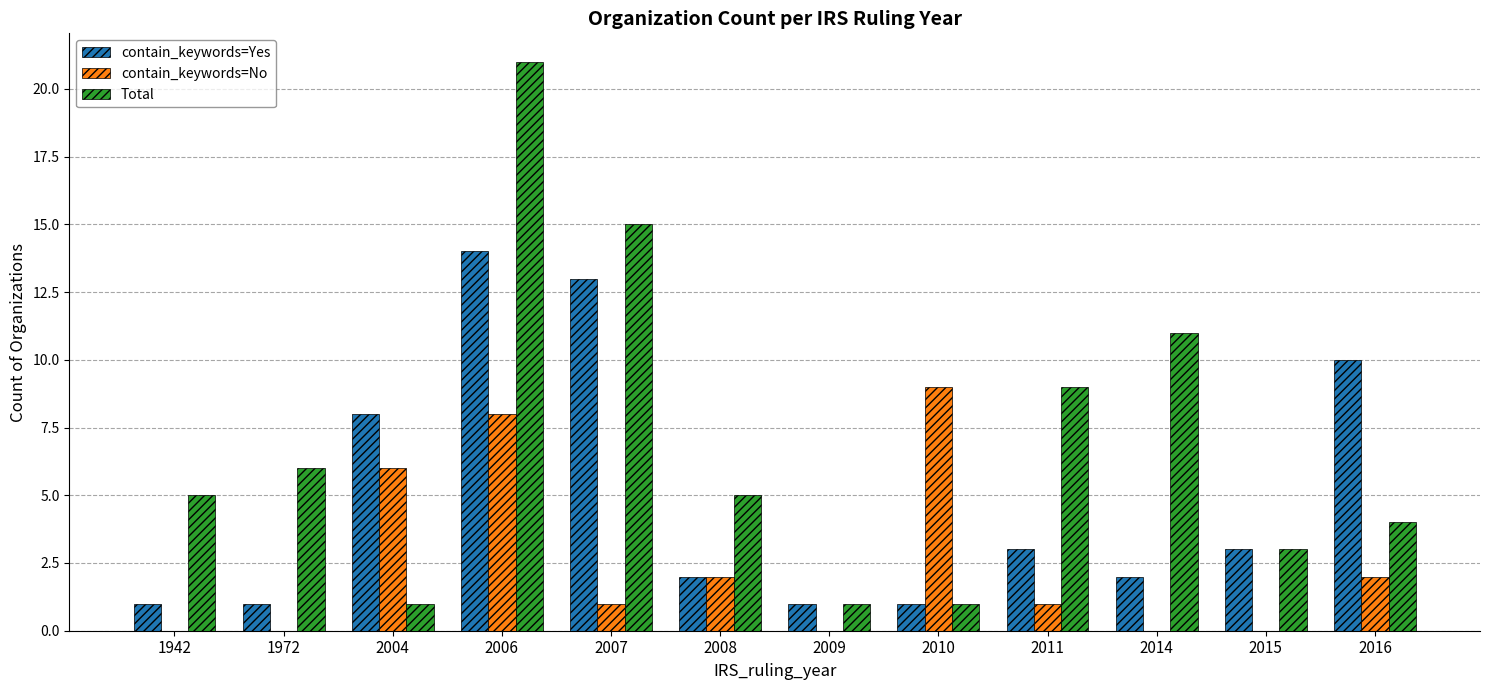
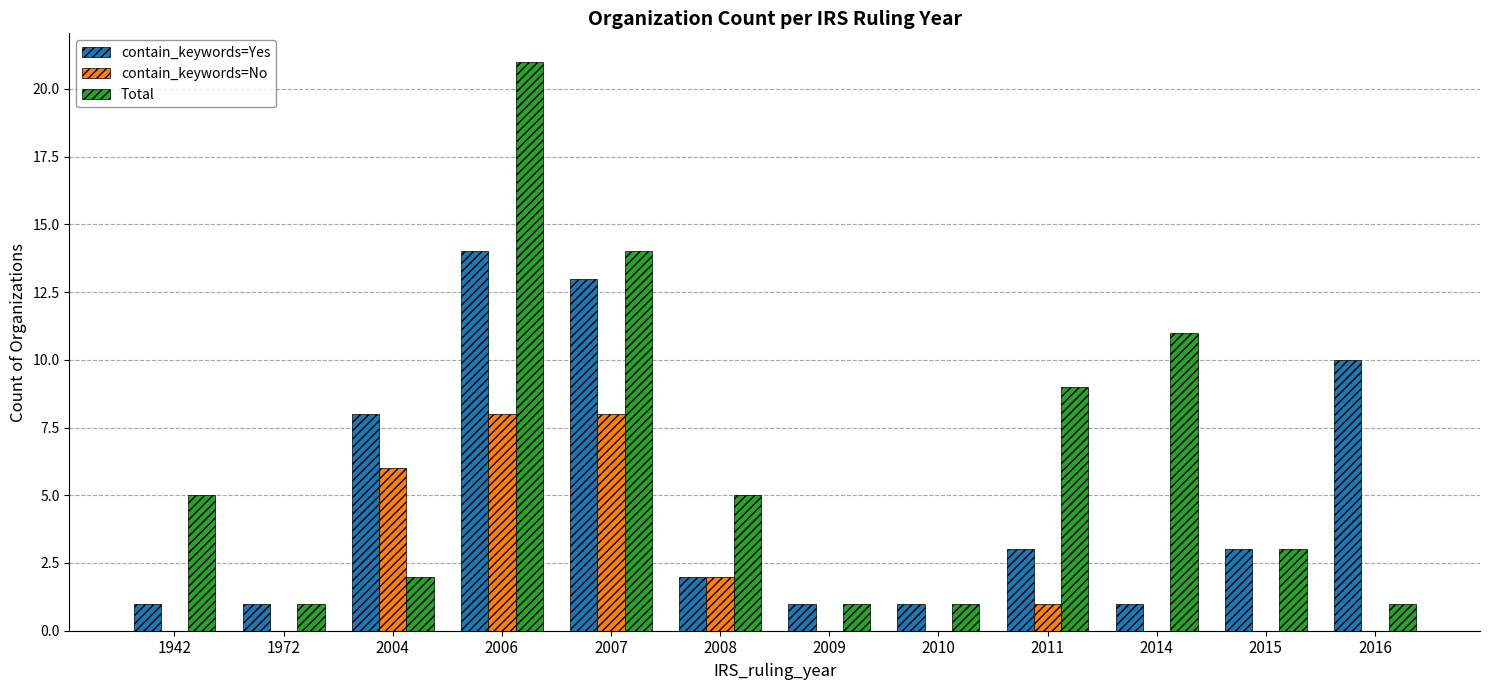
Total, 1972: 6 -> 1
Total, 2004: 1 -> 2
contain_keywords=No, 2007: 1 -> 8
Total, 2007: 15 -> 14
contain_keywords=No, 2010: 9 -> 0
contain_keywords=Yes, 2014: 2 -> 1
contain_keywords=No, 2016: 2 -> 0
Total, 2016: 4 -> 1
